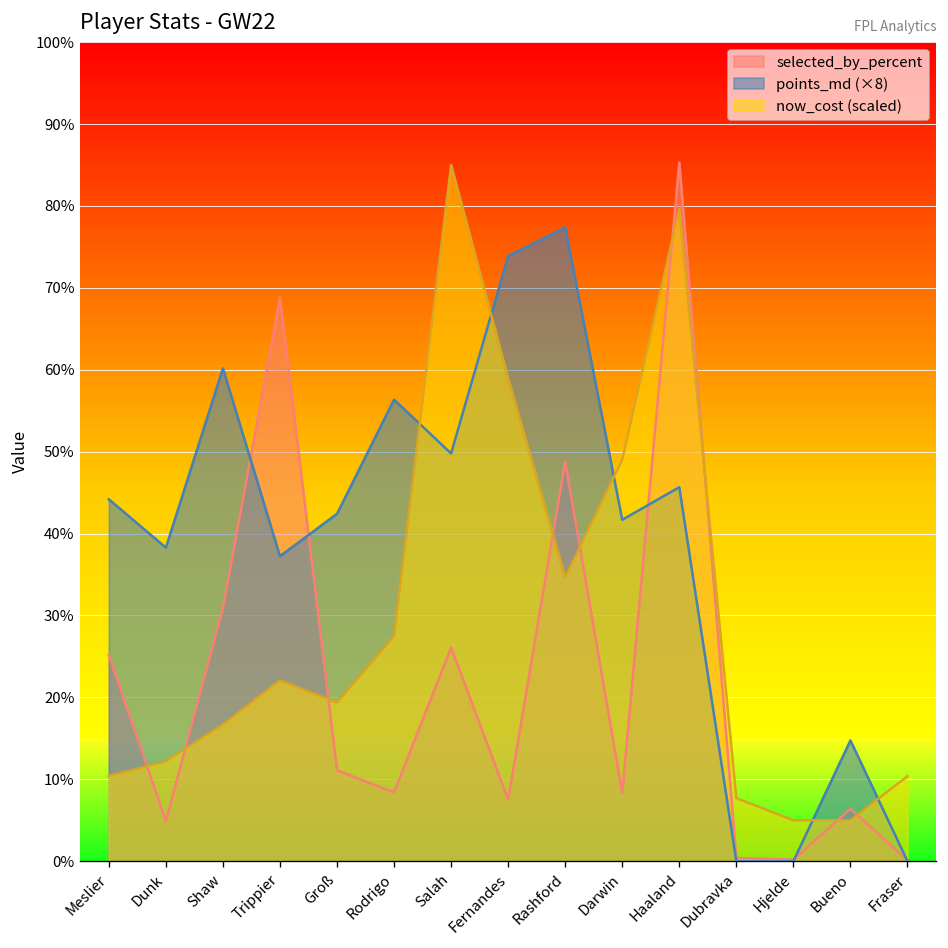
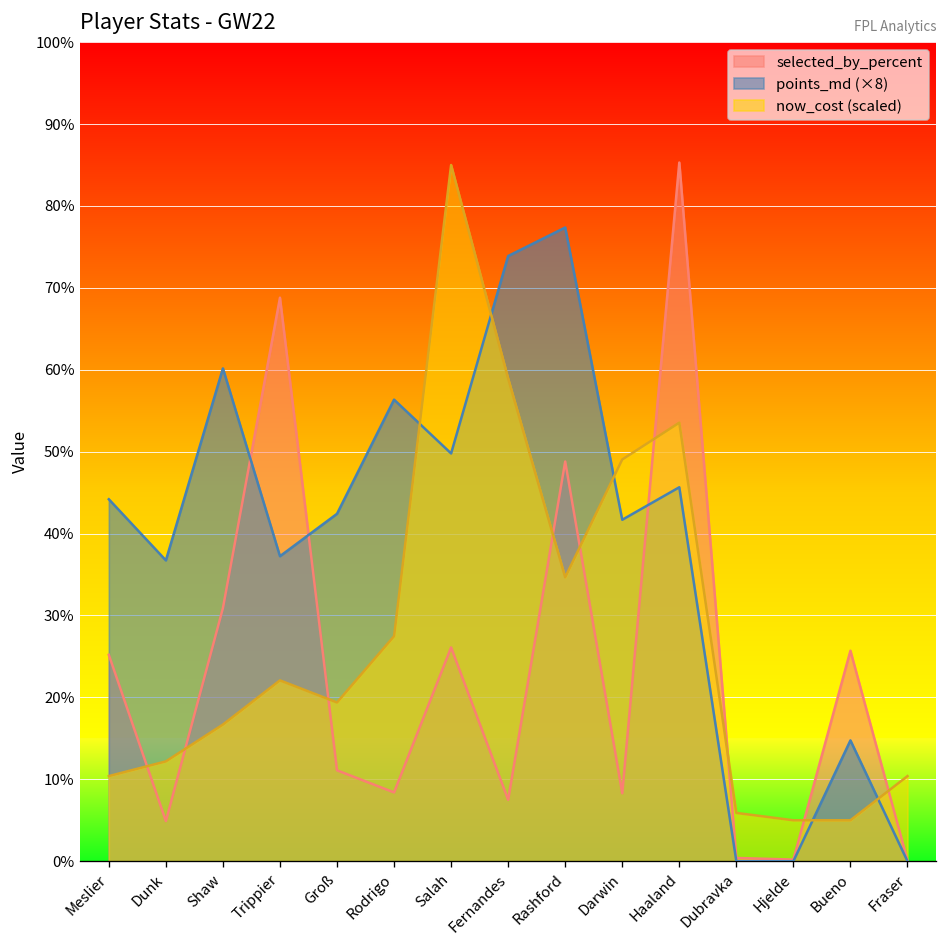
points_md (×8), Dunk: 38% -> 37%
now_cost (scaled), Haaland: 80% -> 54%
now_cost (scaled), Dubravka: 8% -> 6%
selected_by_percent, Bueno: 6% -> 26%
